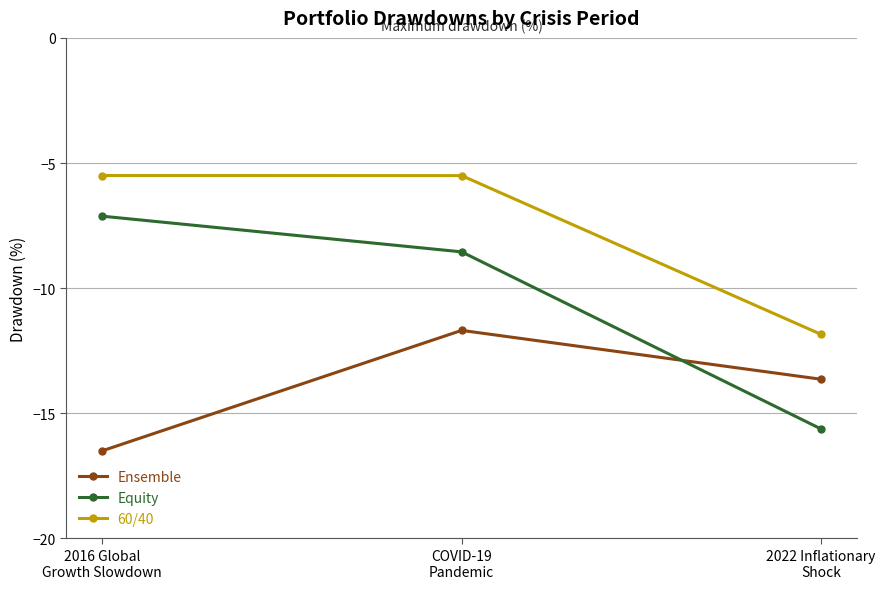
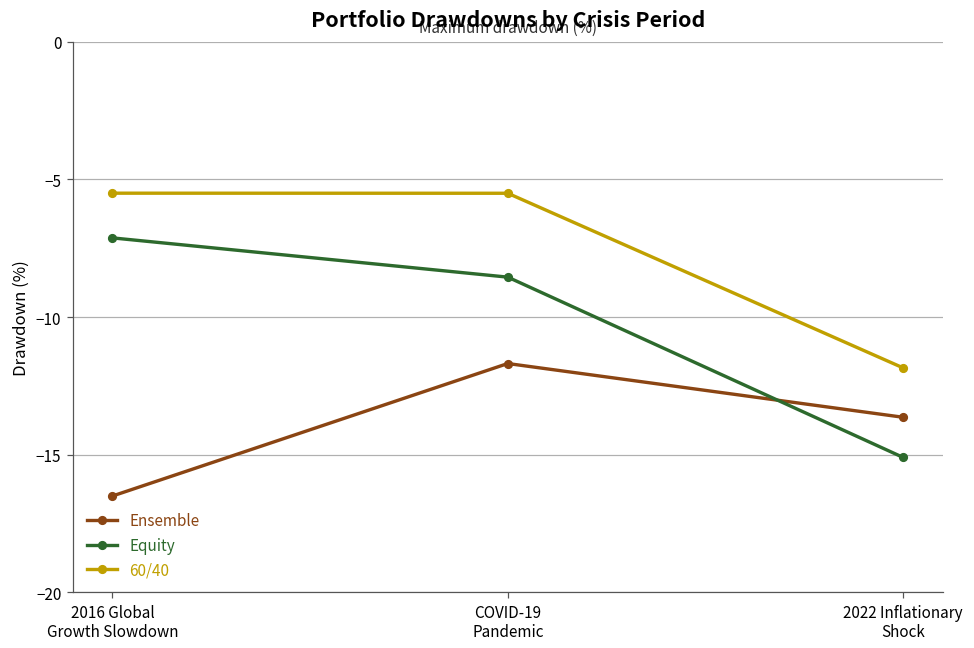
Equity, 2022 Inflationary Shock: -15.6 -> -15.1
